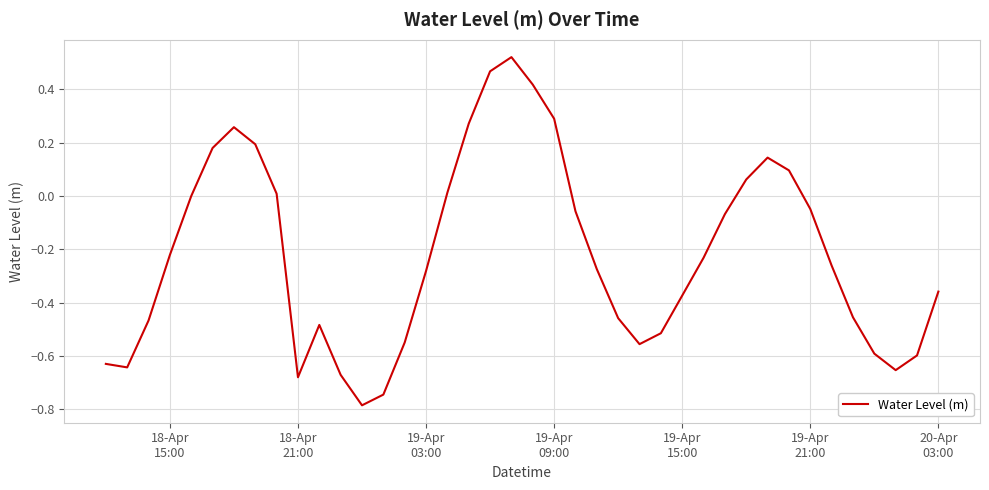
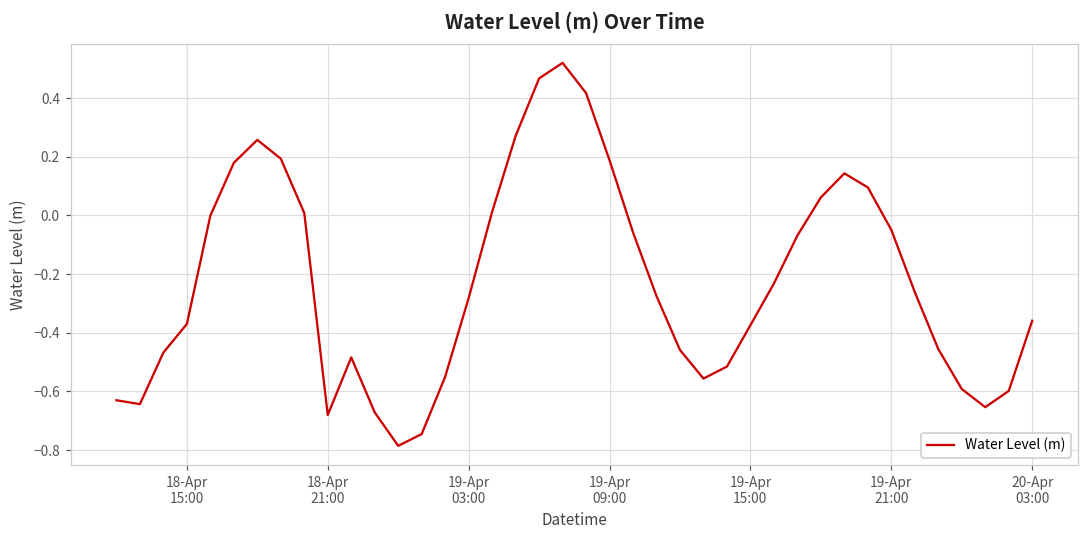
18-Apr 15:00: -0.22 -> -0.37
19-Apr 09:00: 0.29 -> 0.19
